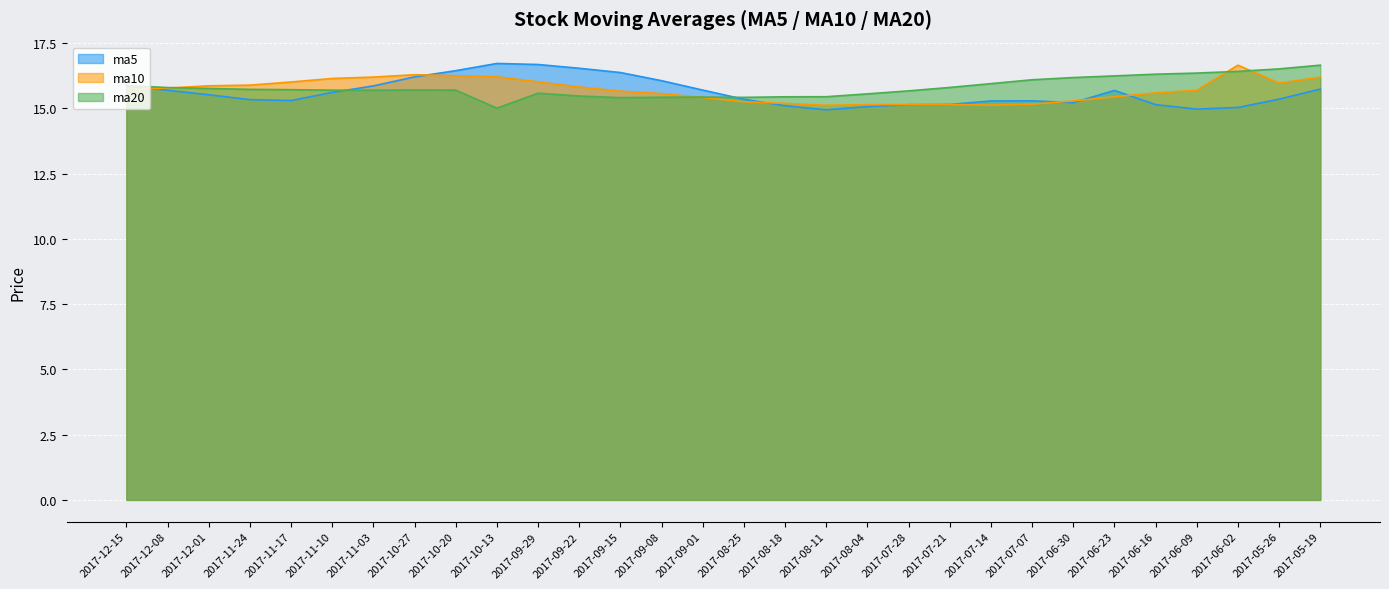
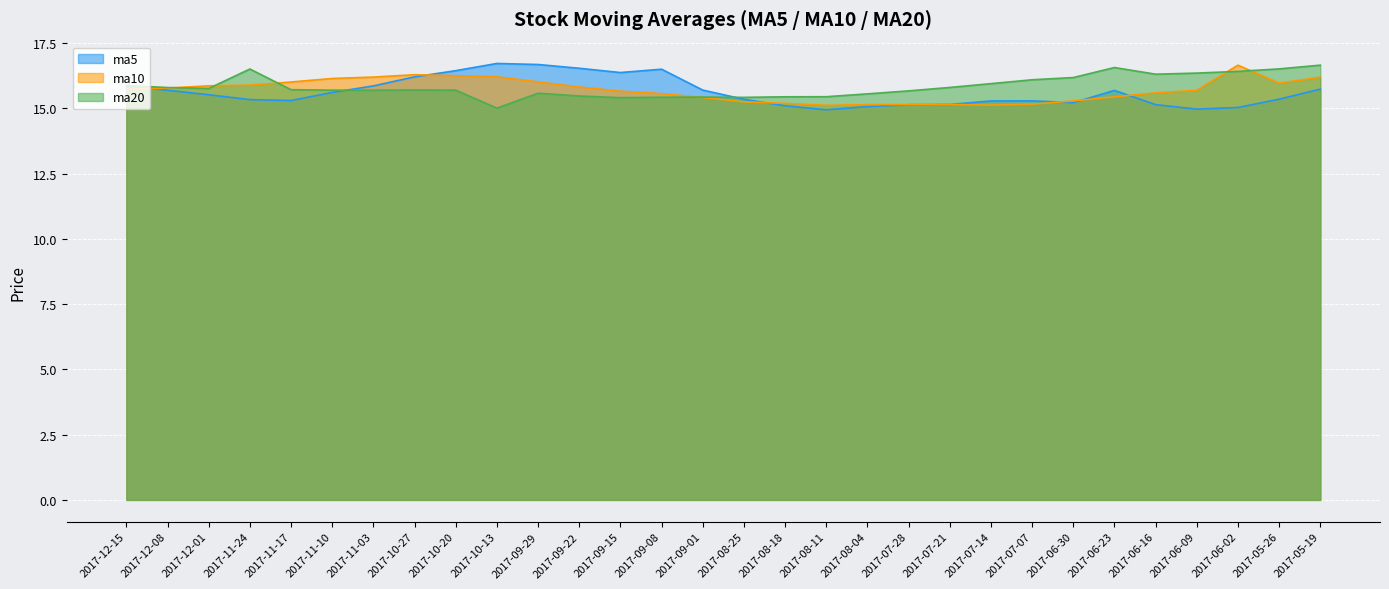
ma20, 2017-11-24: 15.7 -> 16.5
ma5, 2017-09-08: 16.1 -> 16.5
ma20, 2017-06-23: 16.2 -> 16.6
